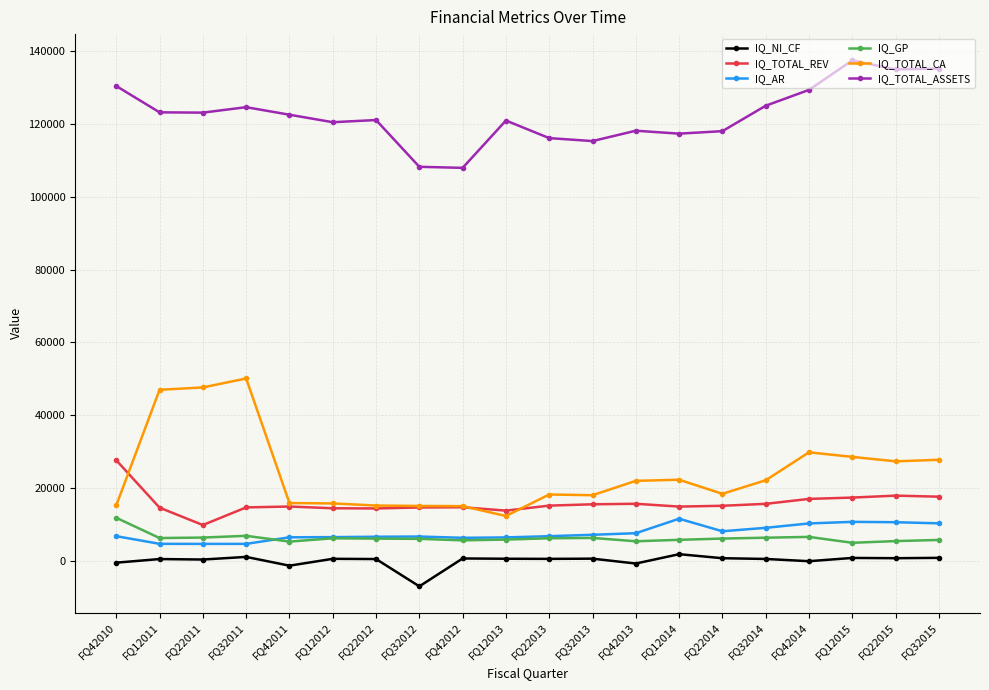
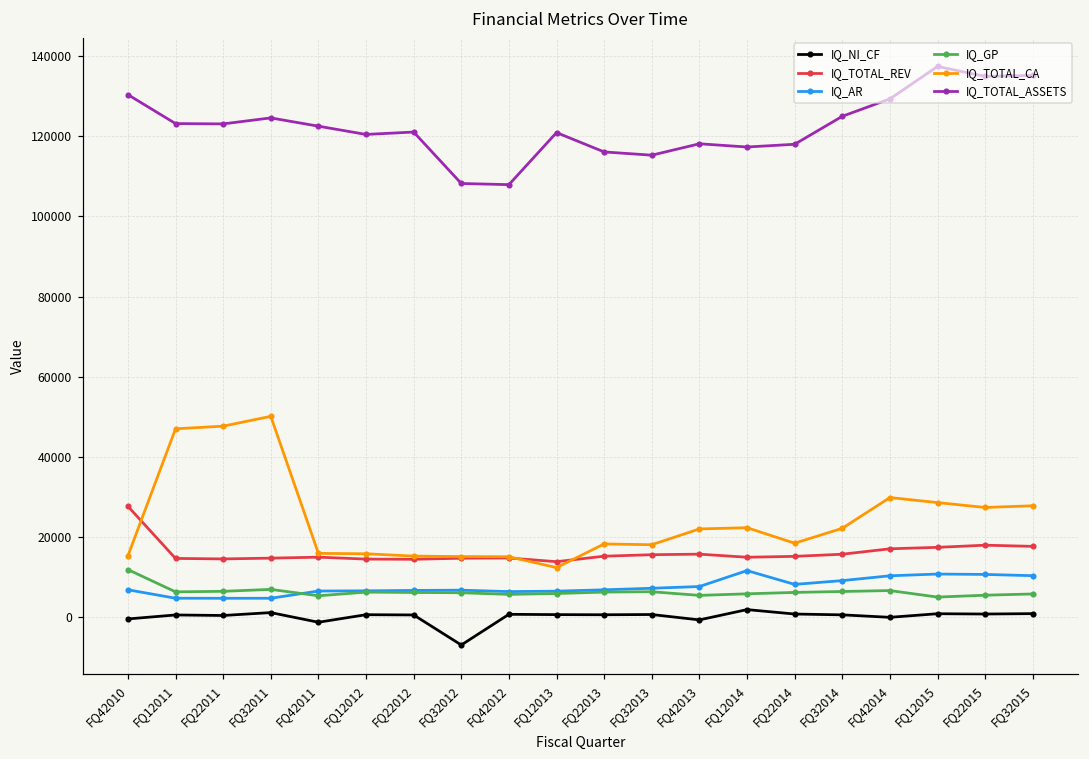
IQ_TOTAL_REV, FQ22011: 10000 -> 14000
